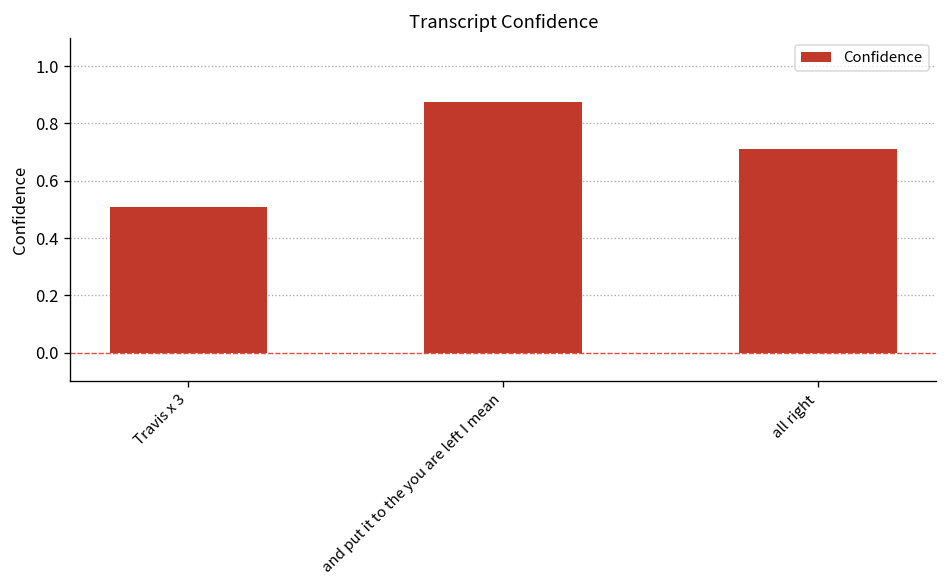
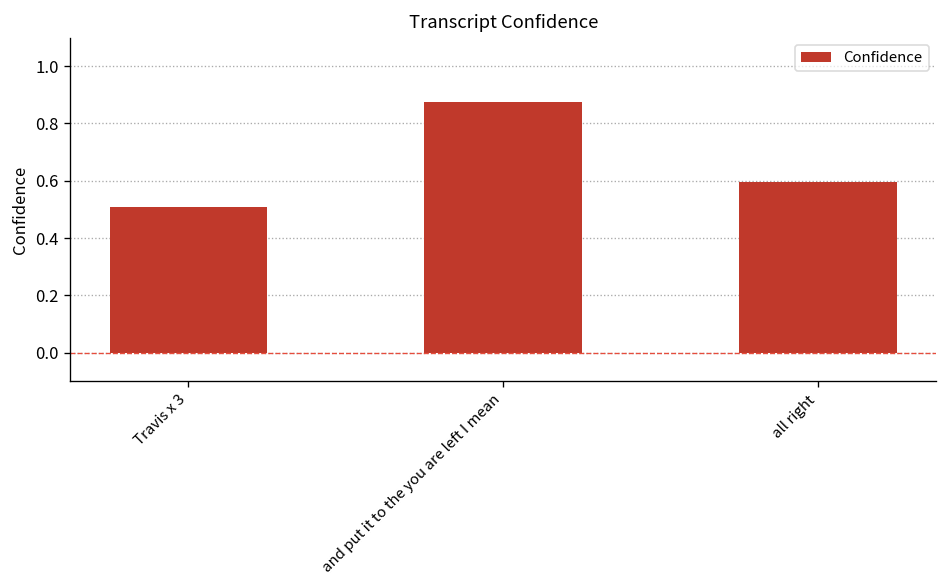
all right: 0.71 -> 0.60
